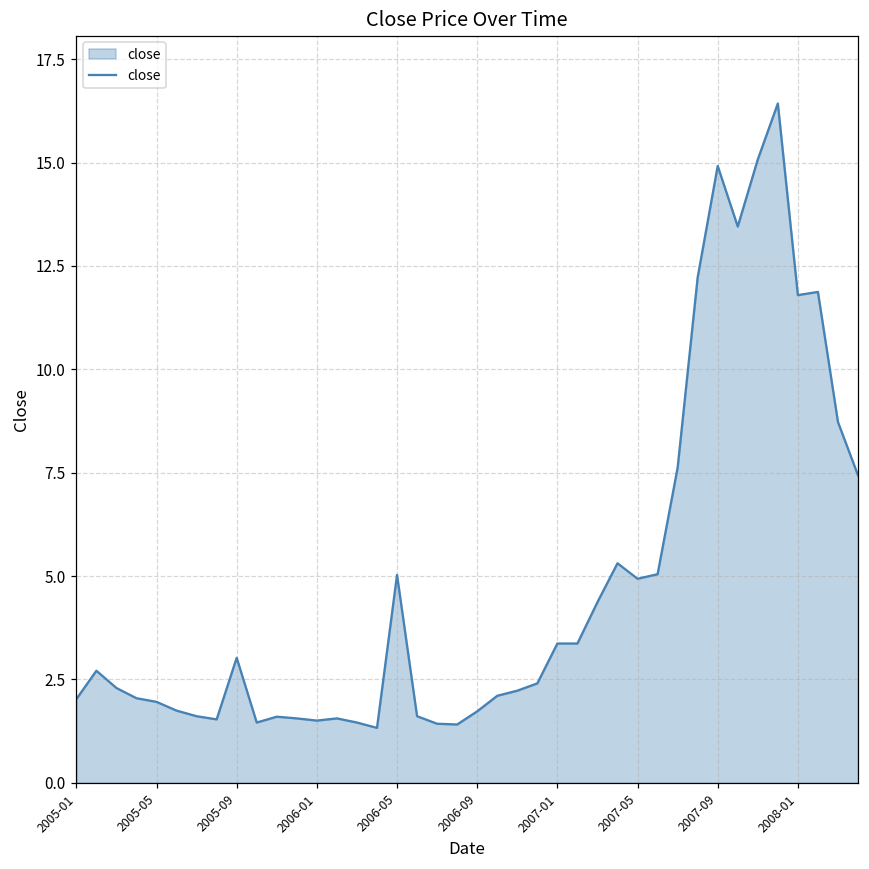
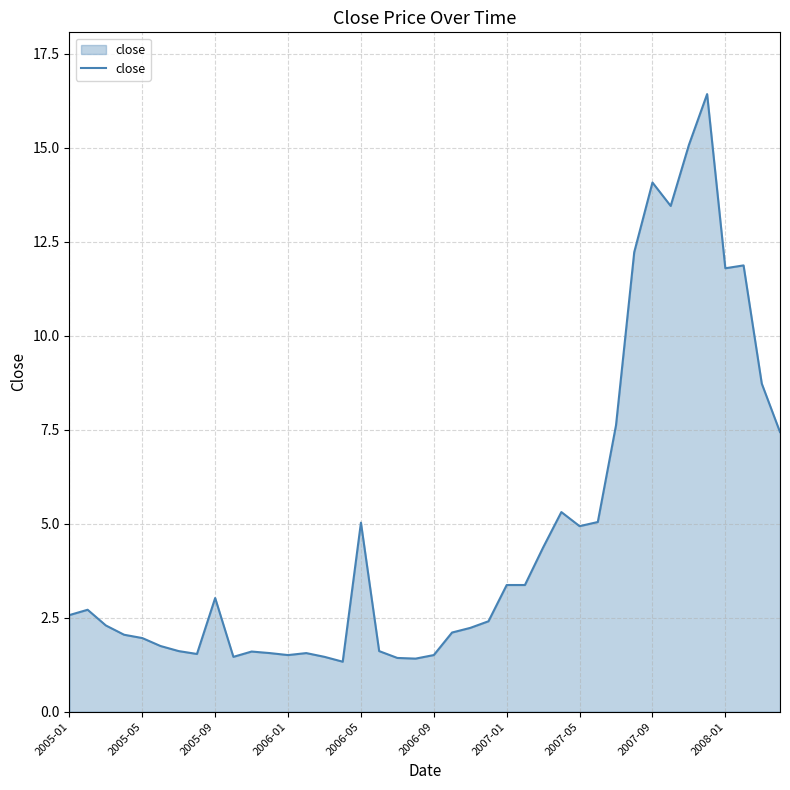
2005-01: 2.0 -> 2.6
2006-09: 1.7 -> 1.5
2007-09: 14.9 -> 14.1
